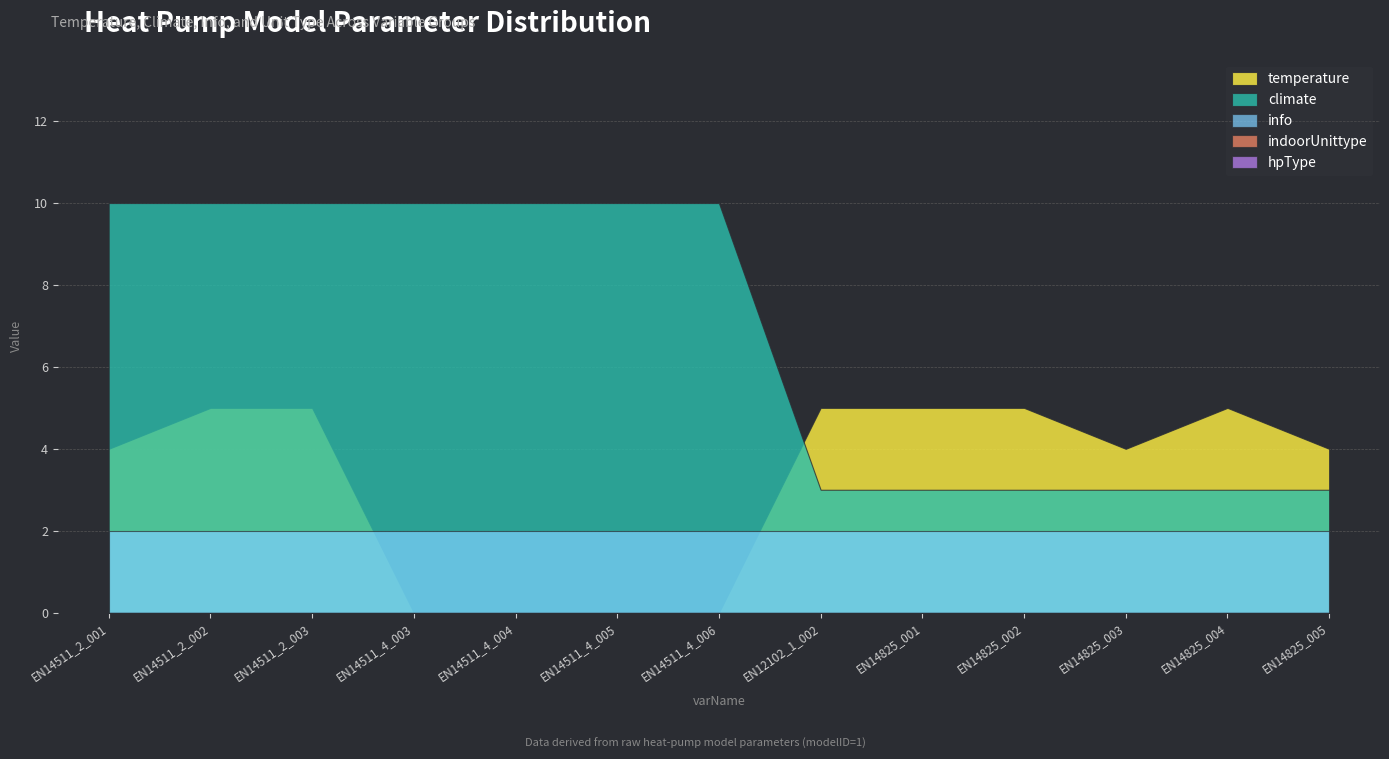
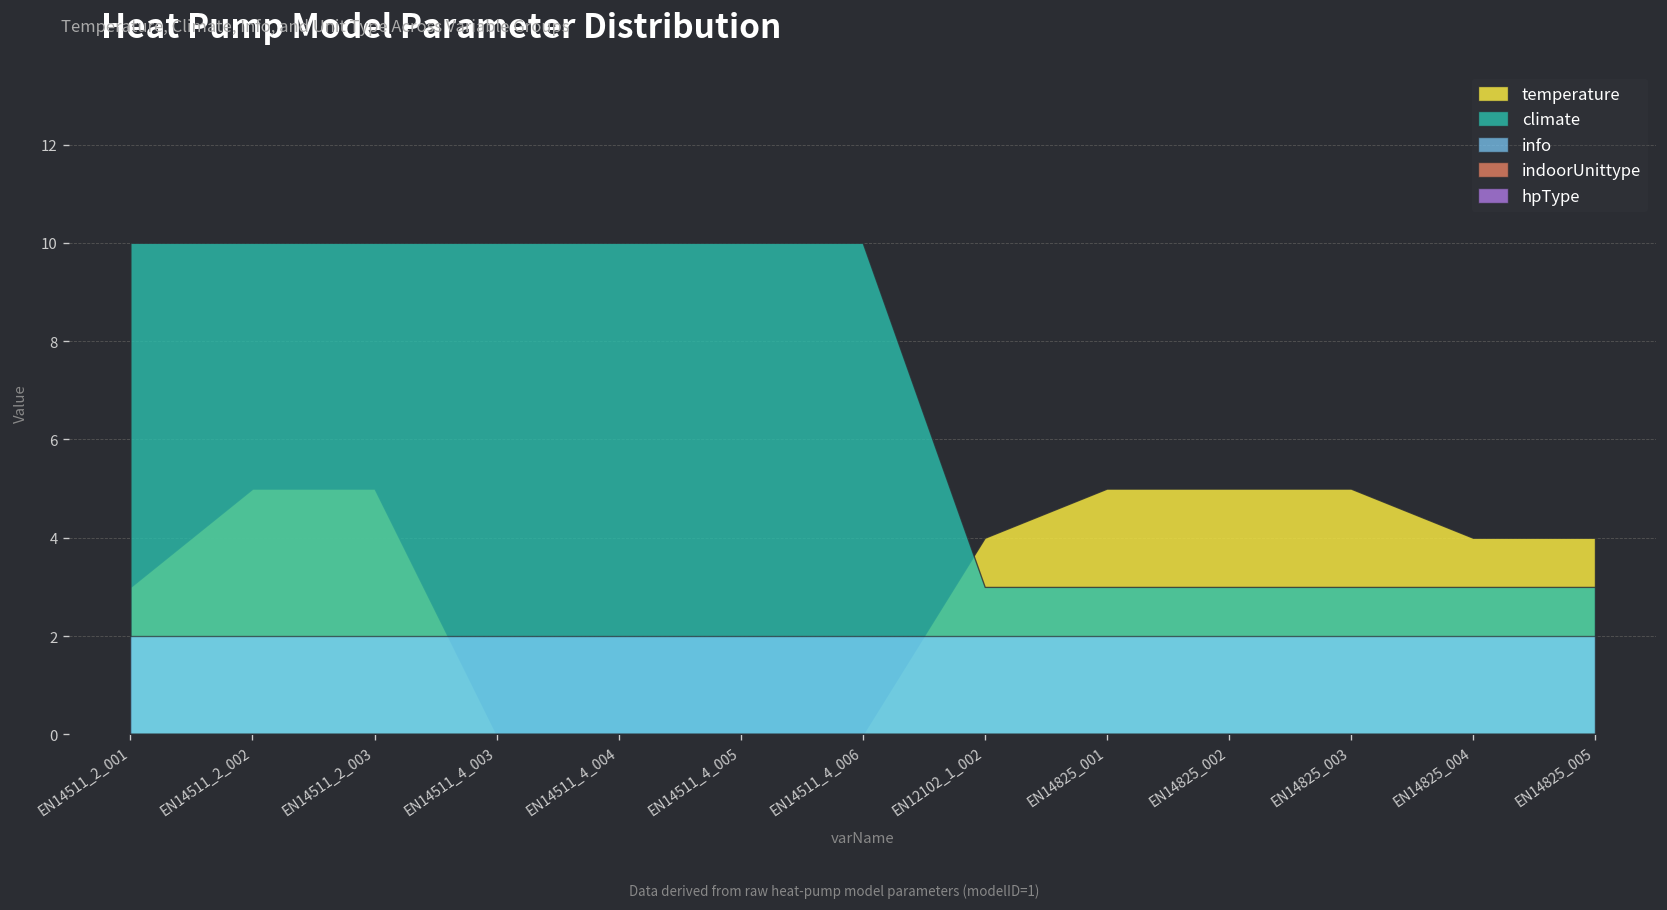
temperature, EN14511_2_001: 4 -> 3
temperature, EN12102_1_002: 5 -> 4
temperature, EN14825_003: 4 -> 5
temperature, EN14825_004: 5 -> 4
